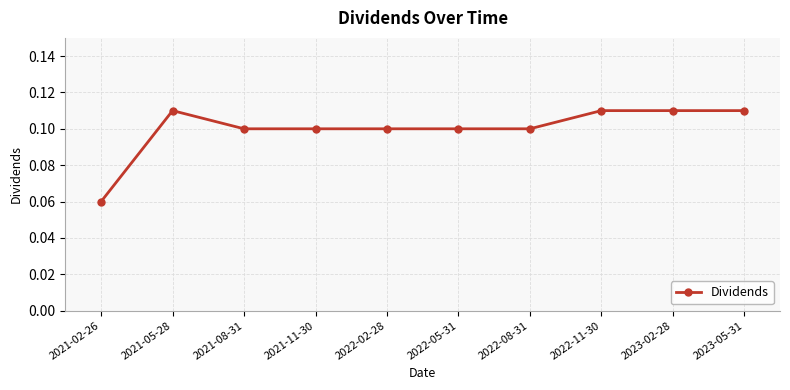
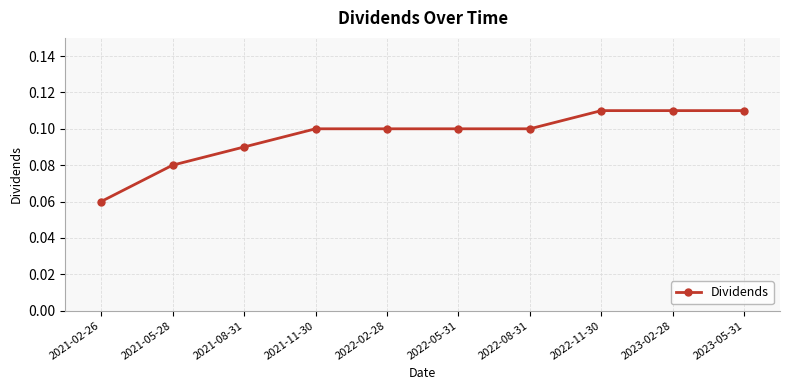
2021-05-28: 0.11 -> 0.08
2021-08-31: 0.10 -> 0.09
